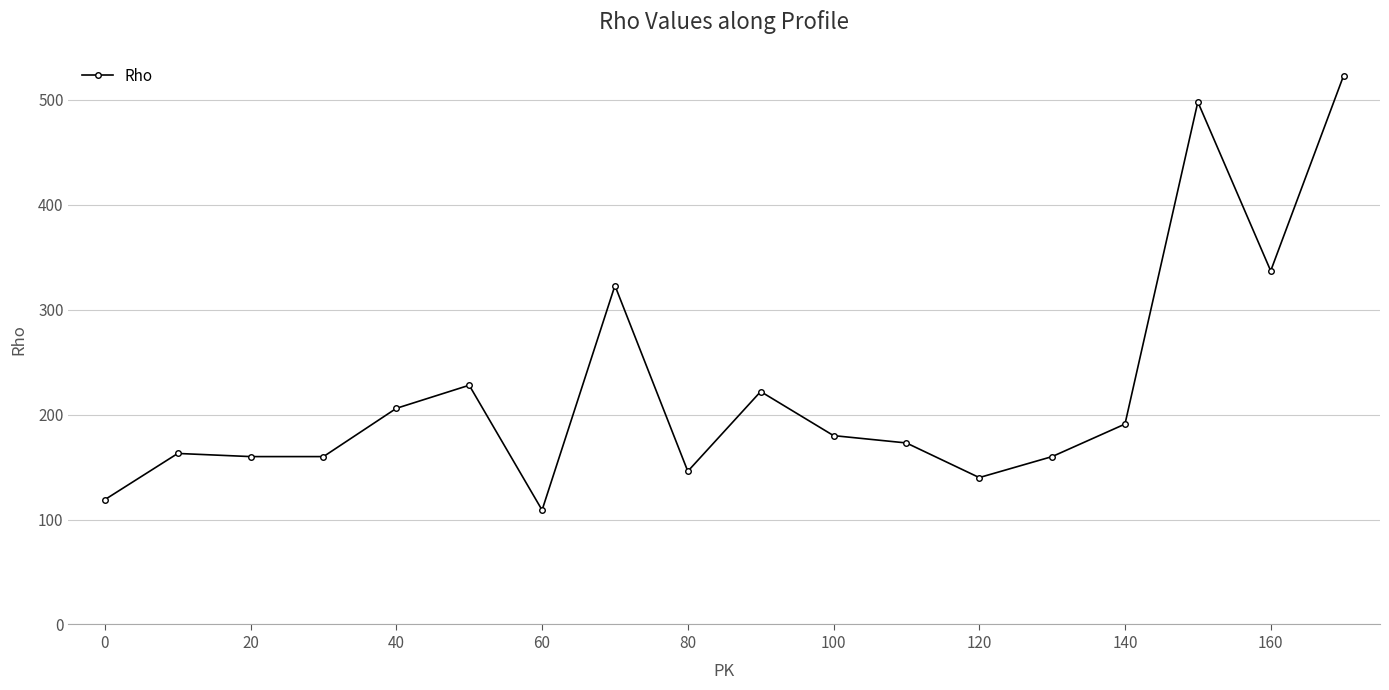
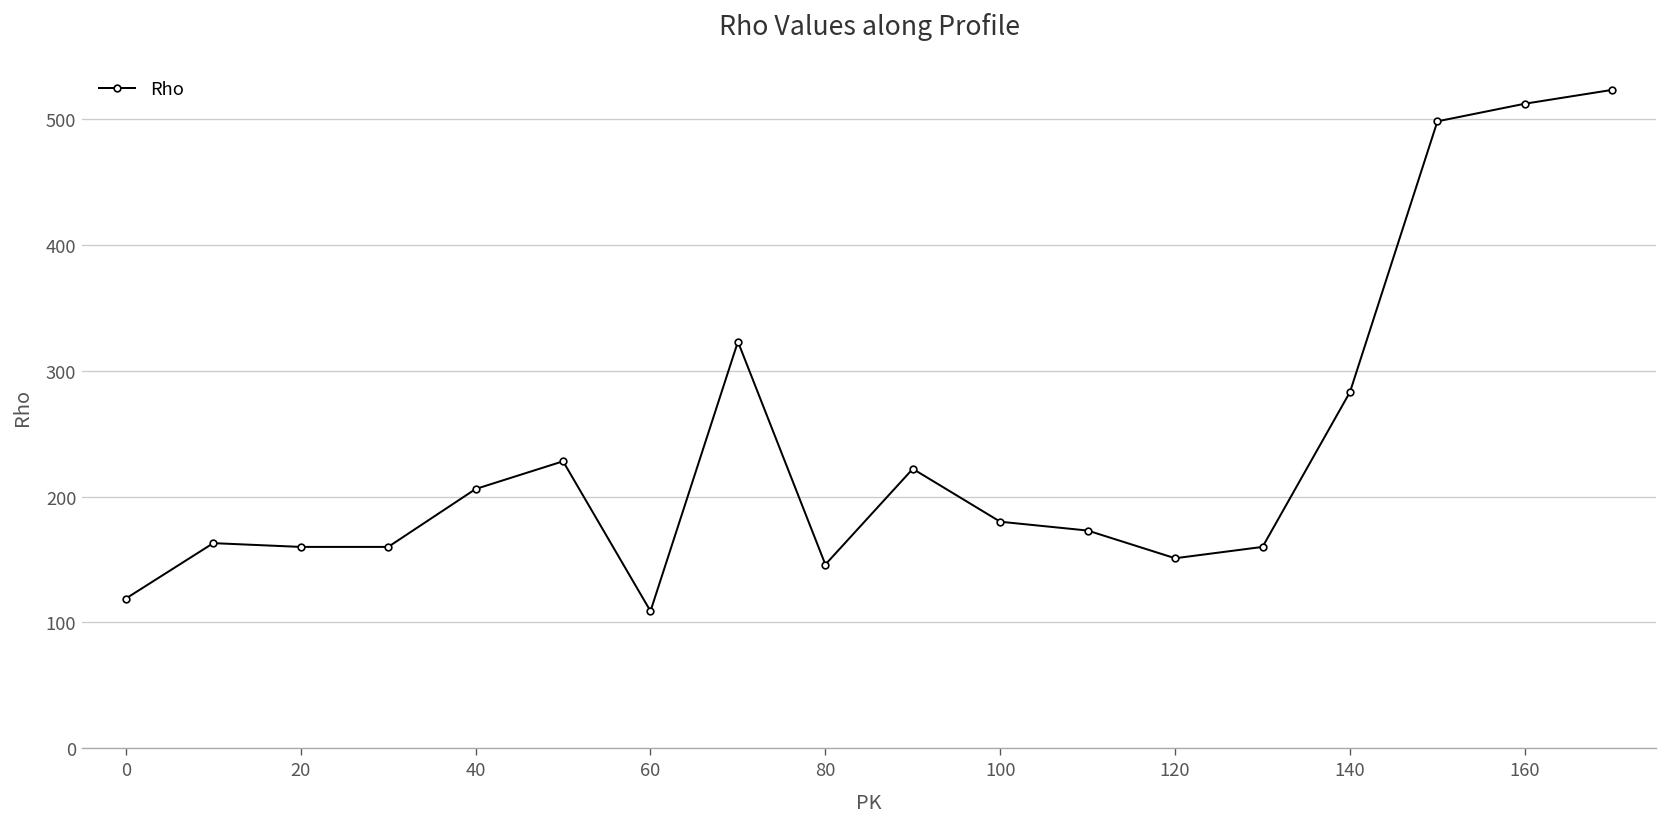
120: 140 -> 151
140: 191 -> 283
160: 337 -> 512
